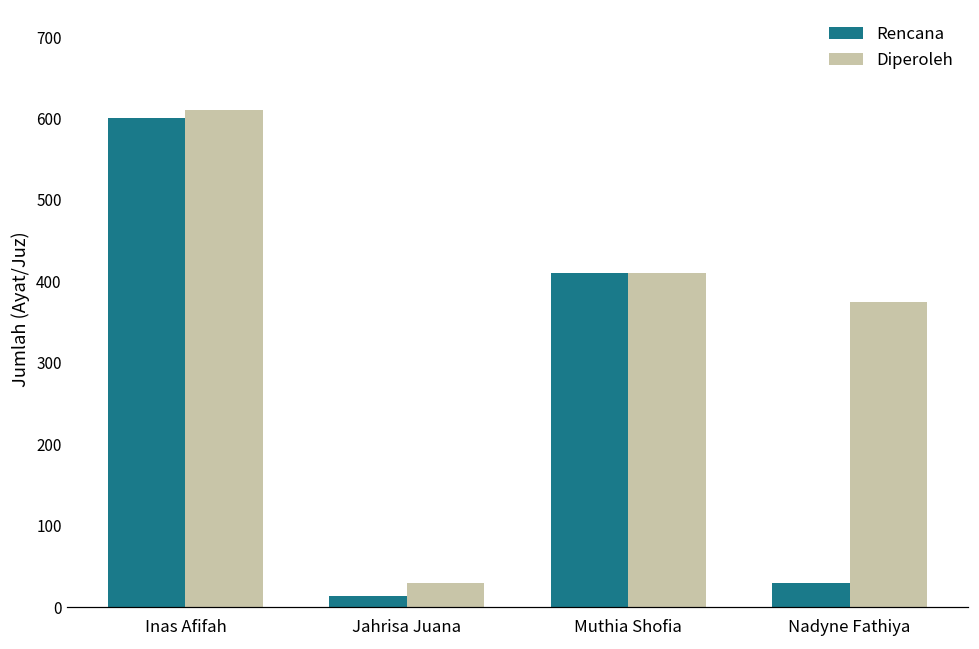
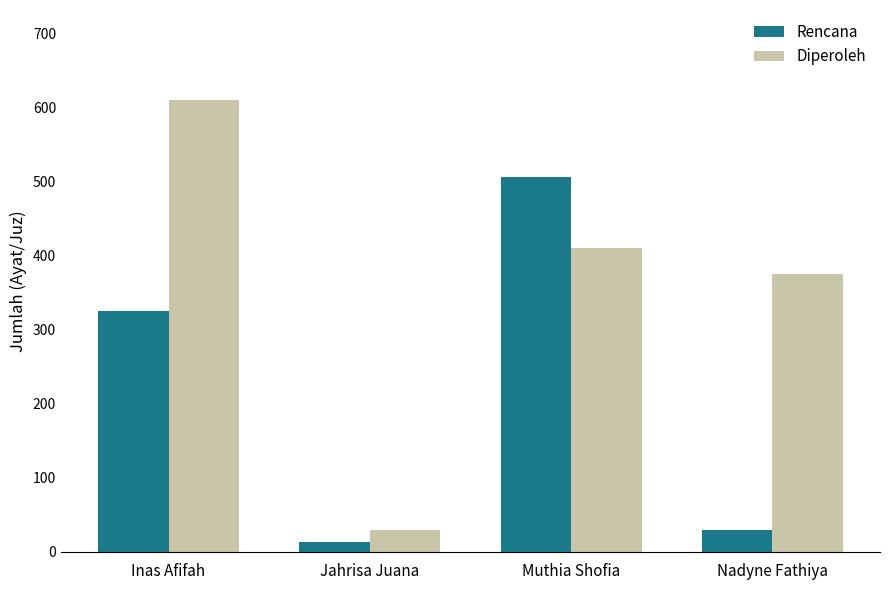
Rencana, Inas Afifah: 600 -> 330
Rencana, Muthia Shofia: 410 -> 510
